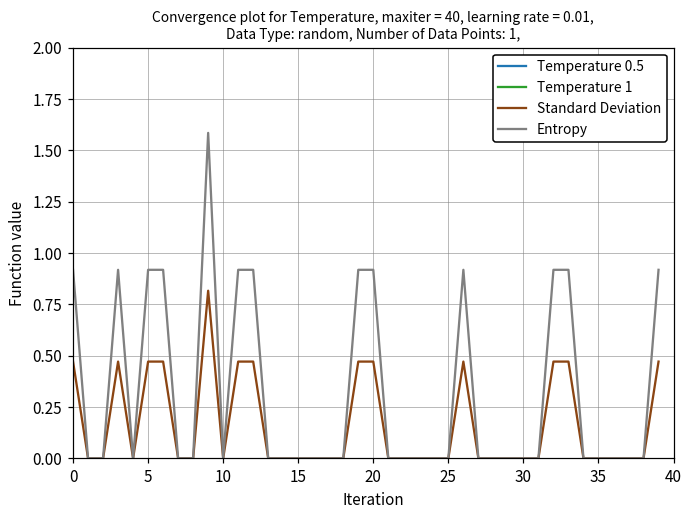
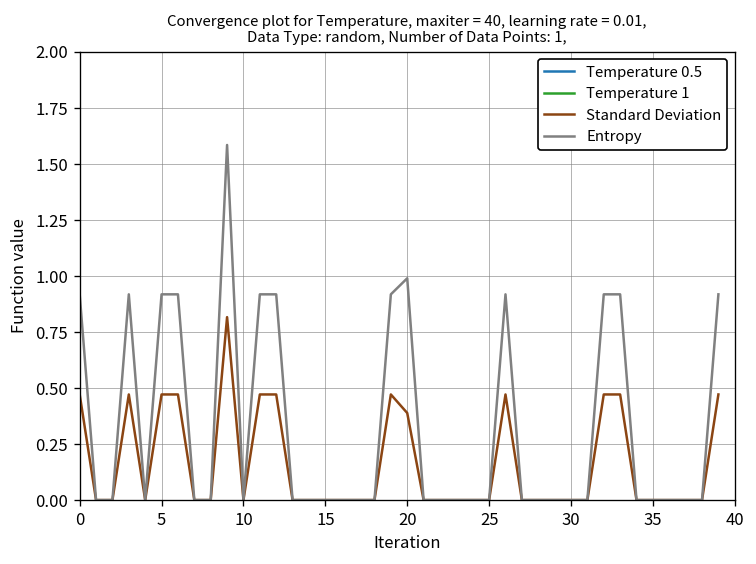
Standard Deviation, 20: 0.47 -> 0.39
Entropy, 20: 0.92 -> 0.99
